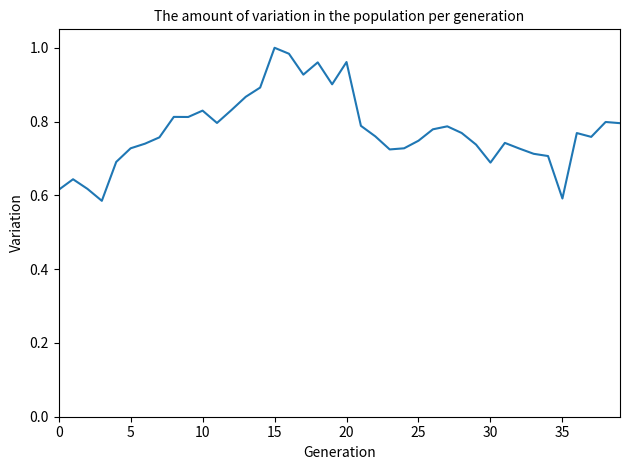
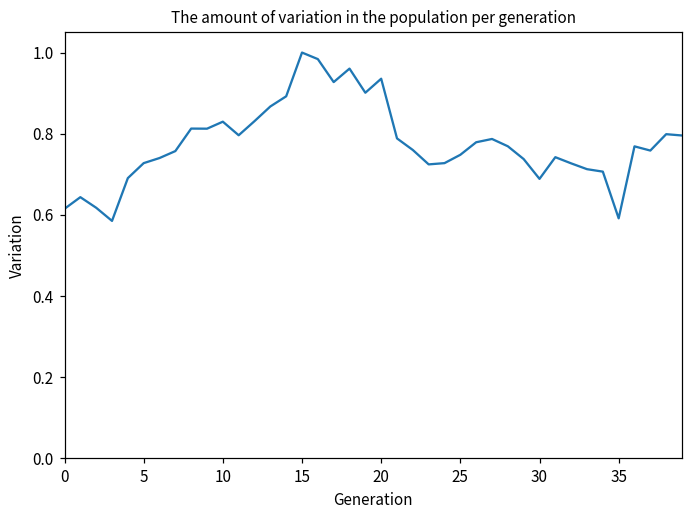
20: 0.96 -> 0.94
